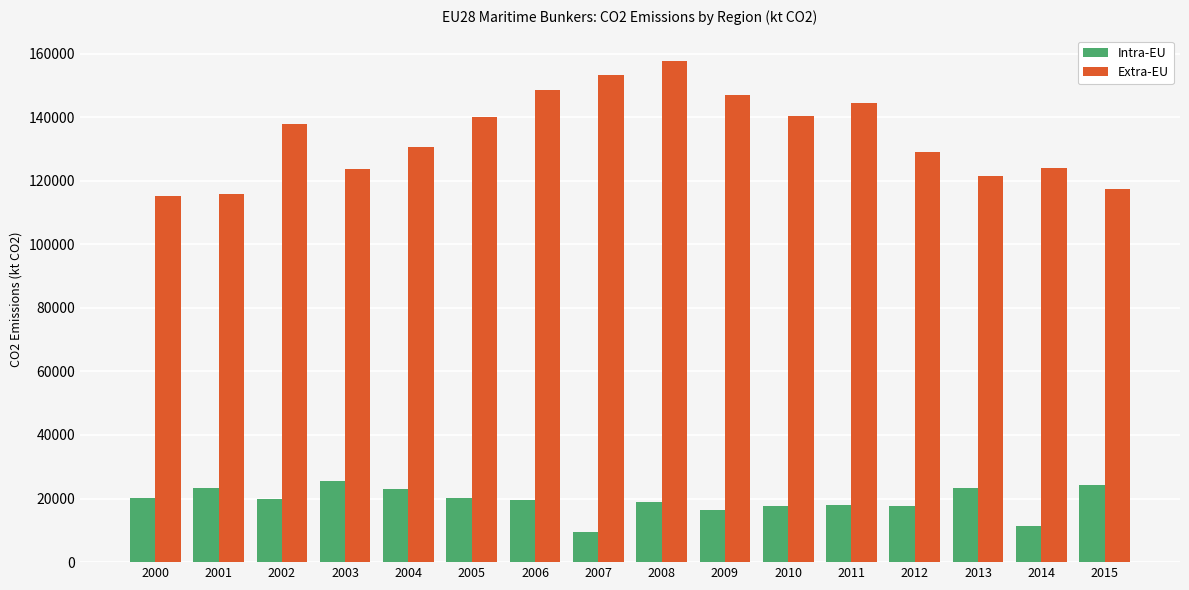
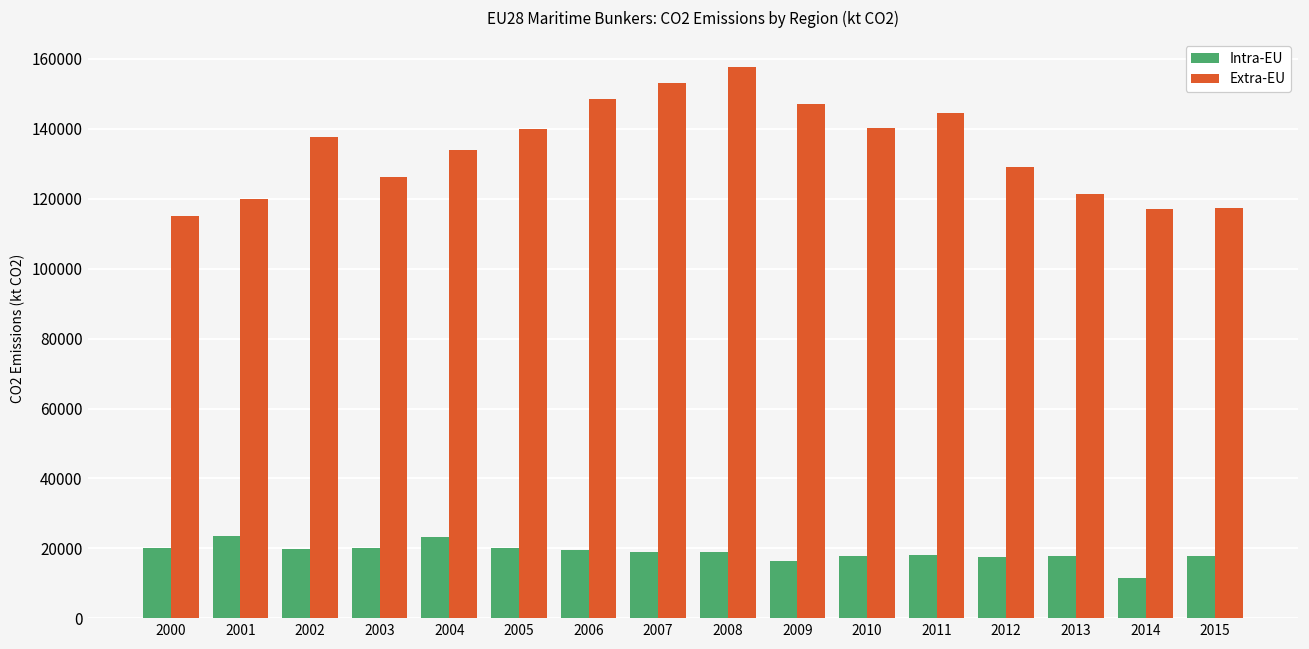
Extra-EU, 2001: 116000 -> 120000
Intra-EU, 2003: 25000 -> 20000
Extra-EU, 2003: 124000 -> 126000
Extra-EU, 2004: 131000 -> 134000
Intra-EU, 2007: 9000 -> 19000
Intra-EU, 2013: 23000 -> 18000
Extra-EU, 2014: 124000 -> 117000
Intra-EU, 2015: 24000 -> 18000
